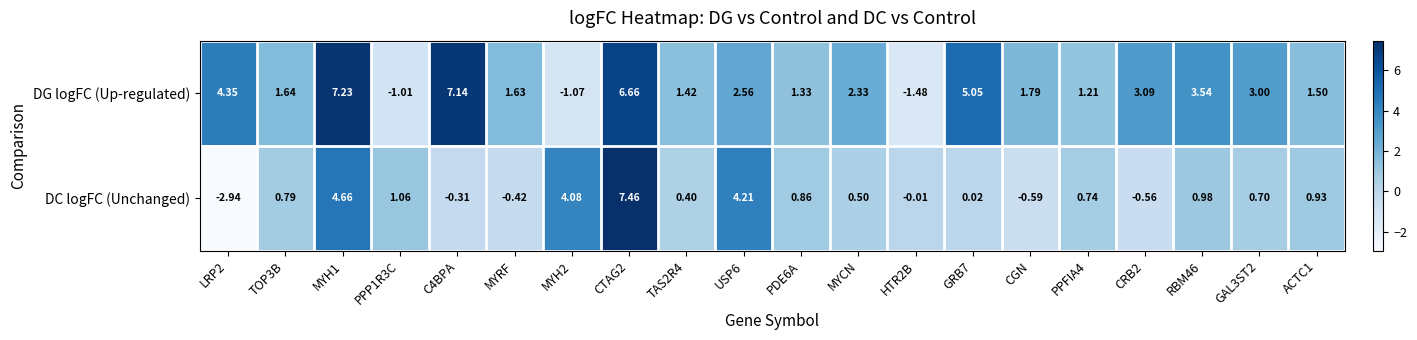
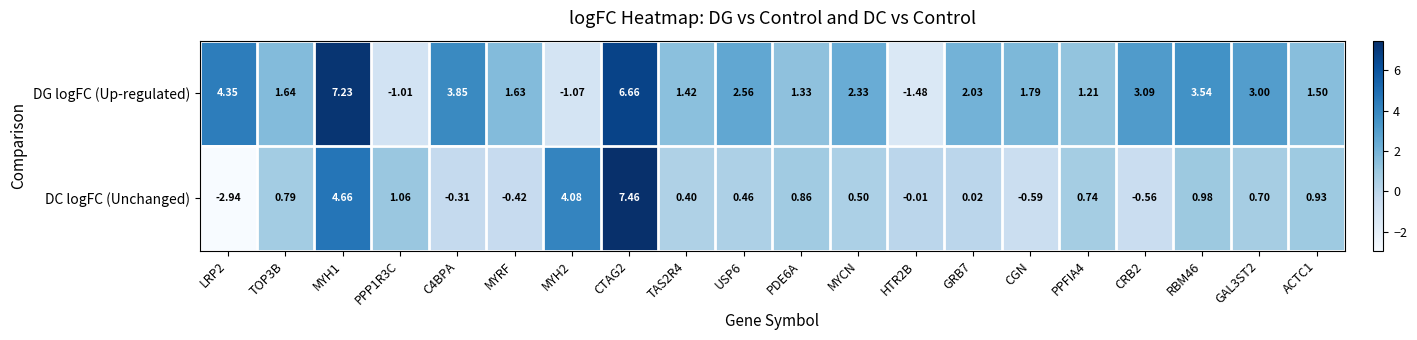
DG logFC (Up-regulated), C4BPA: 7.14 -> 3.85
DG logFC (Up-regulated), GRB7: 5.05 -> 2.03
DC logFC (Unchanged), USP6: 4.21 -> 0.46
